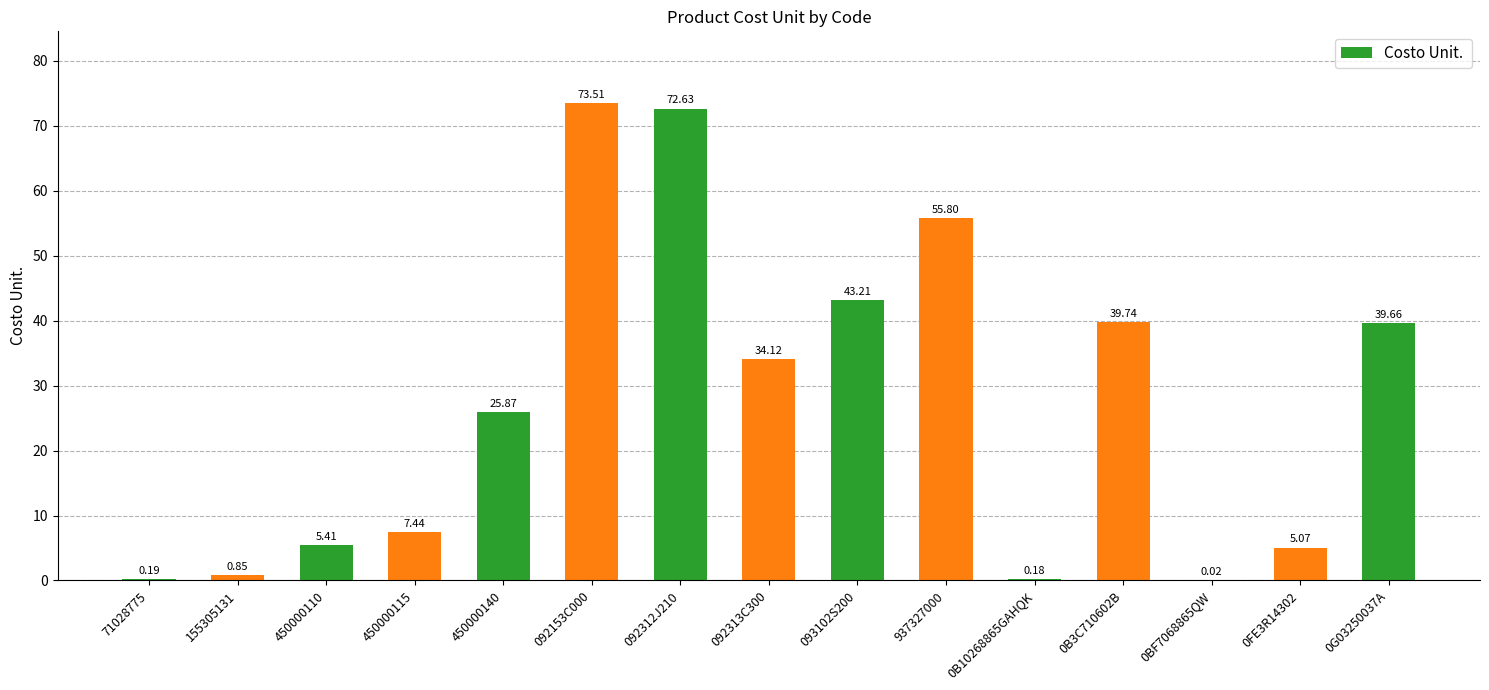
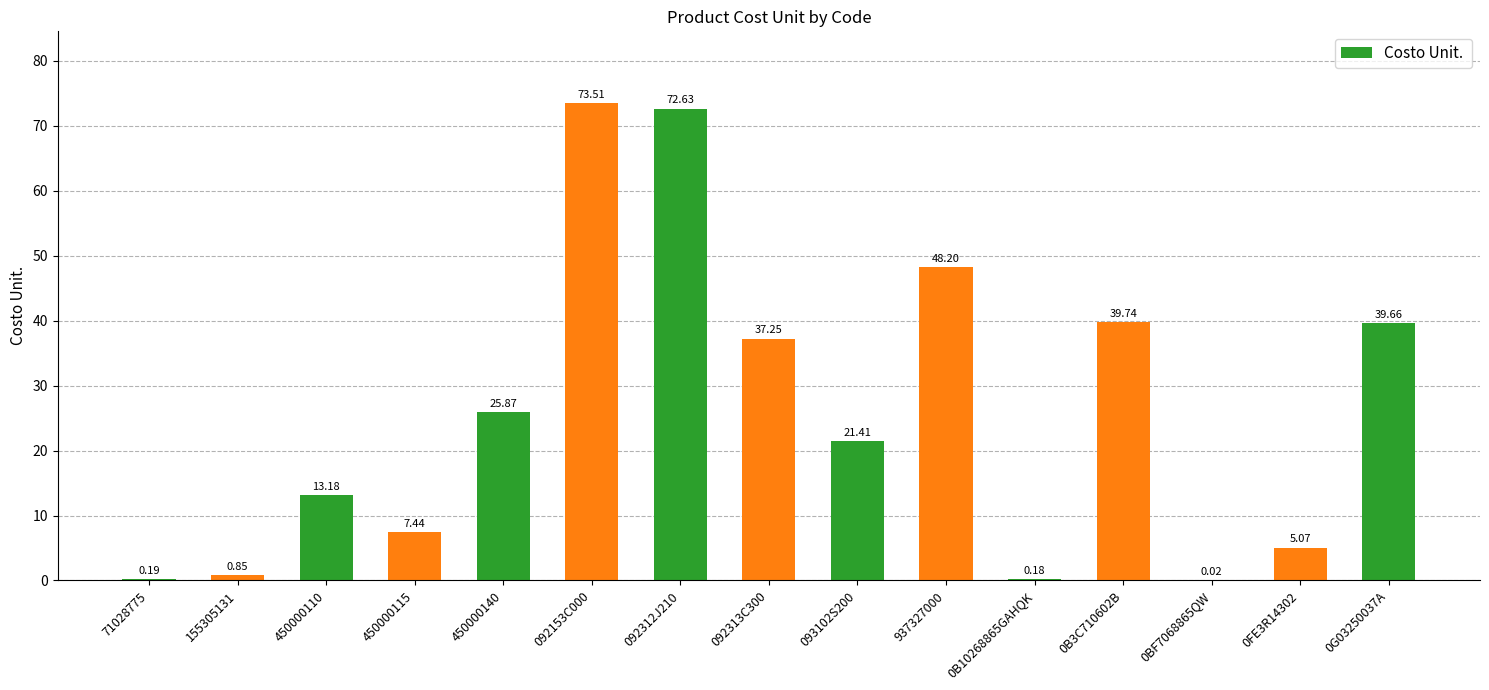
450000110: 5.41 -> 13.18
092313C300: 34.12 -> 37.25
093102S200: 43.21 -> 21.41
937327000: 55.80 -> 48.20
